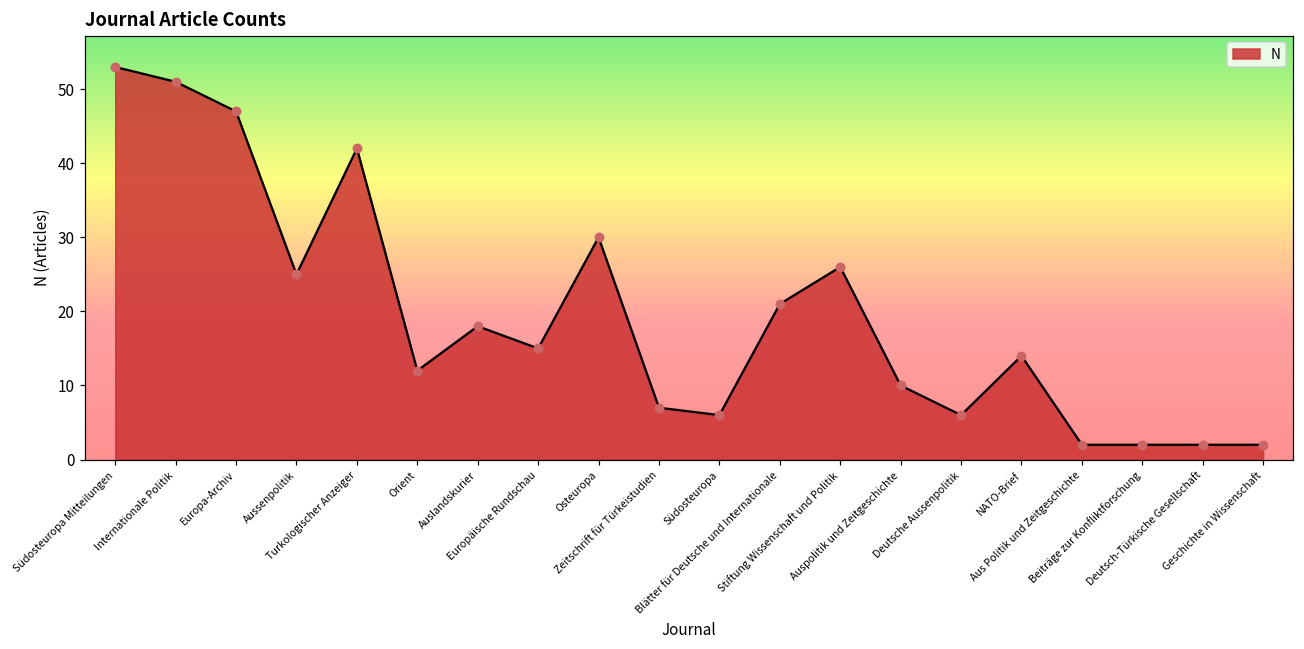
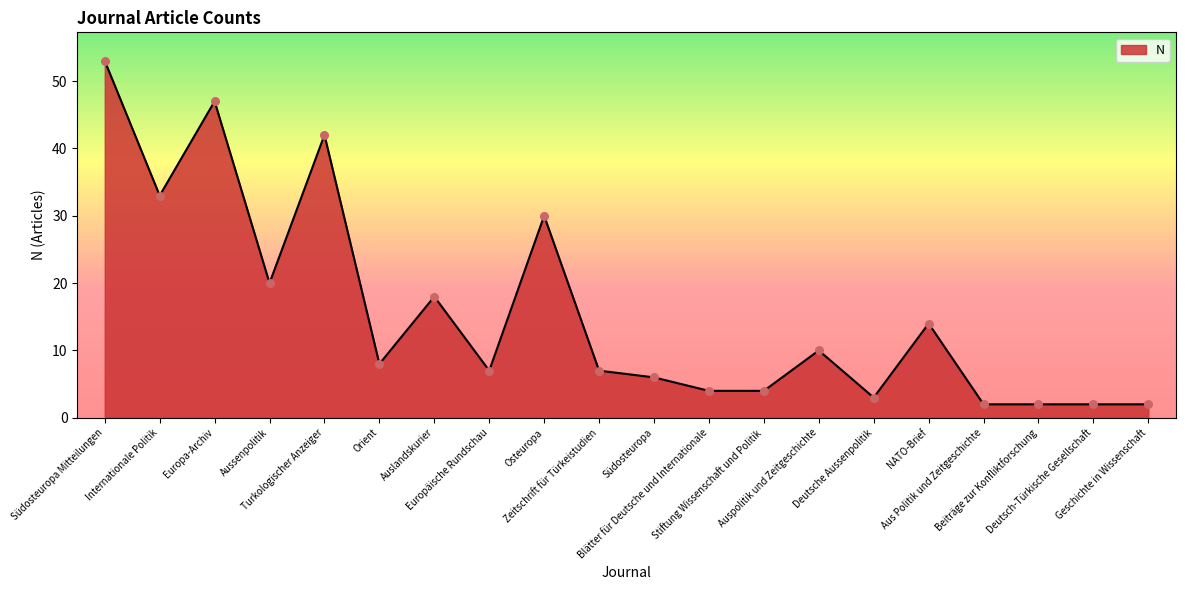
Internationale Politik: 51 -> 33
Aussenpolitik: 25 -> 20
Orient: 12 -> 8
Europäische Rundschau: 15 -> 7
Blätter für Deutsche und Internationale: 21 -> 4
Stiftung Wissenschaft und Politik: 26 -> 4
Deutsche Aussenpolitik: 6 -> 3
